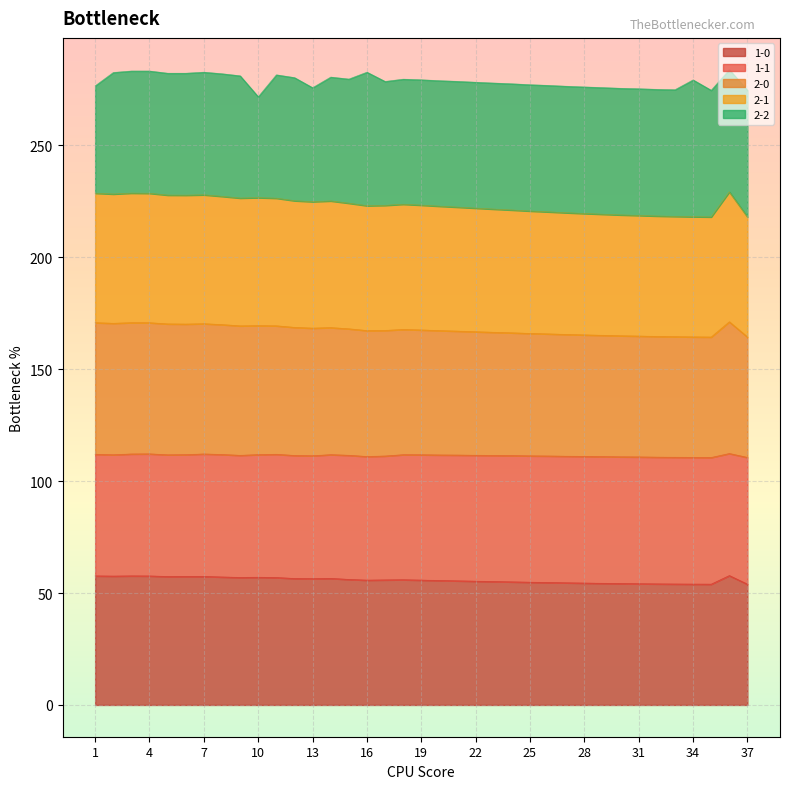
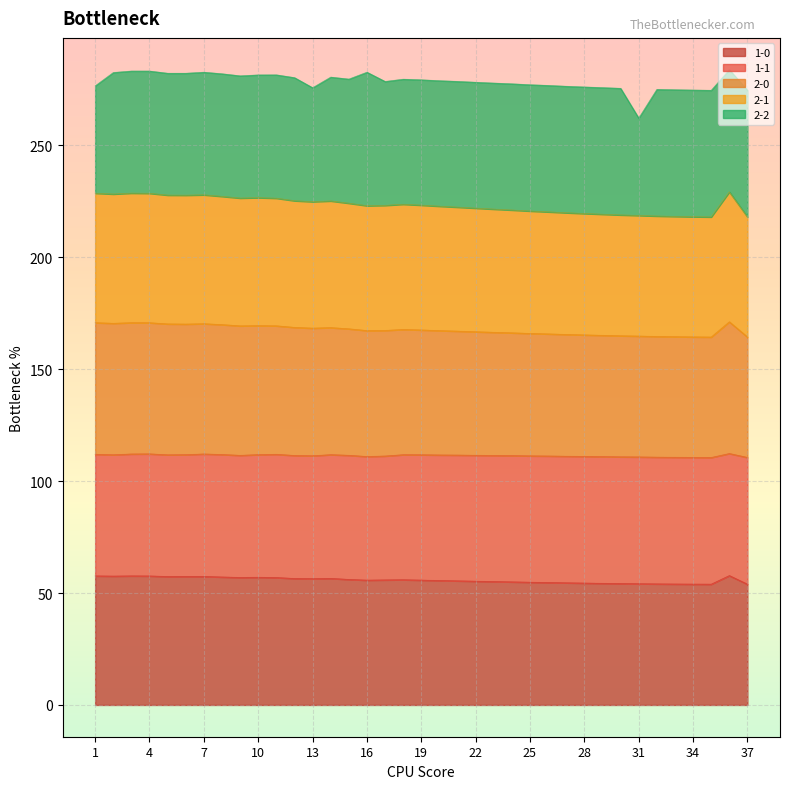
2-2, 10: 45 -> 55
2-2, 31: 57 -> 43
2-2, 34: 61 -> 57
